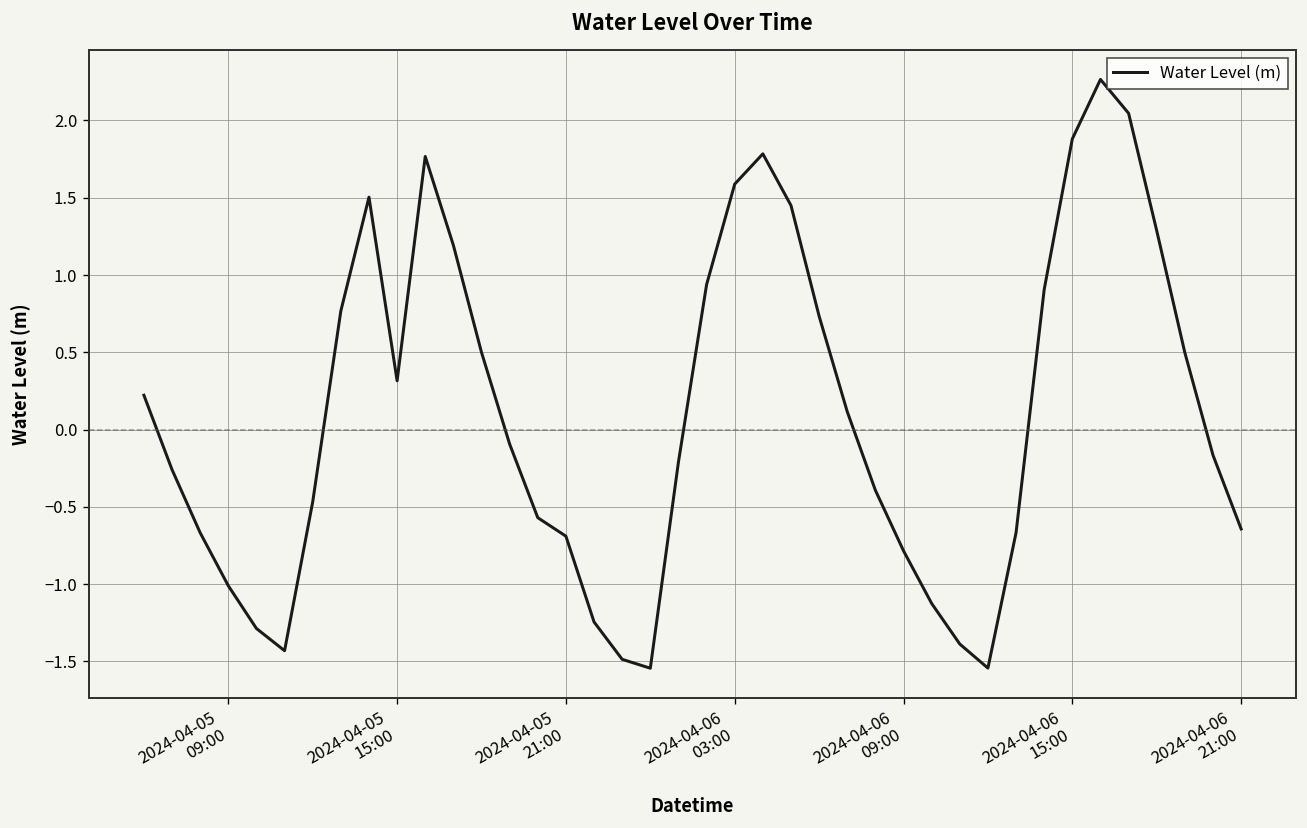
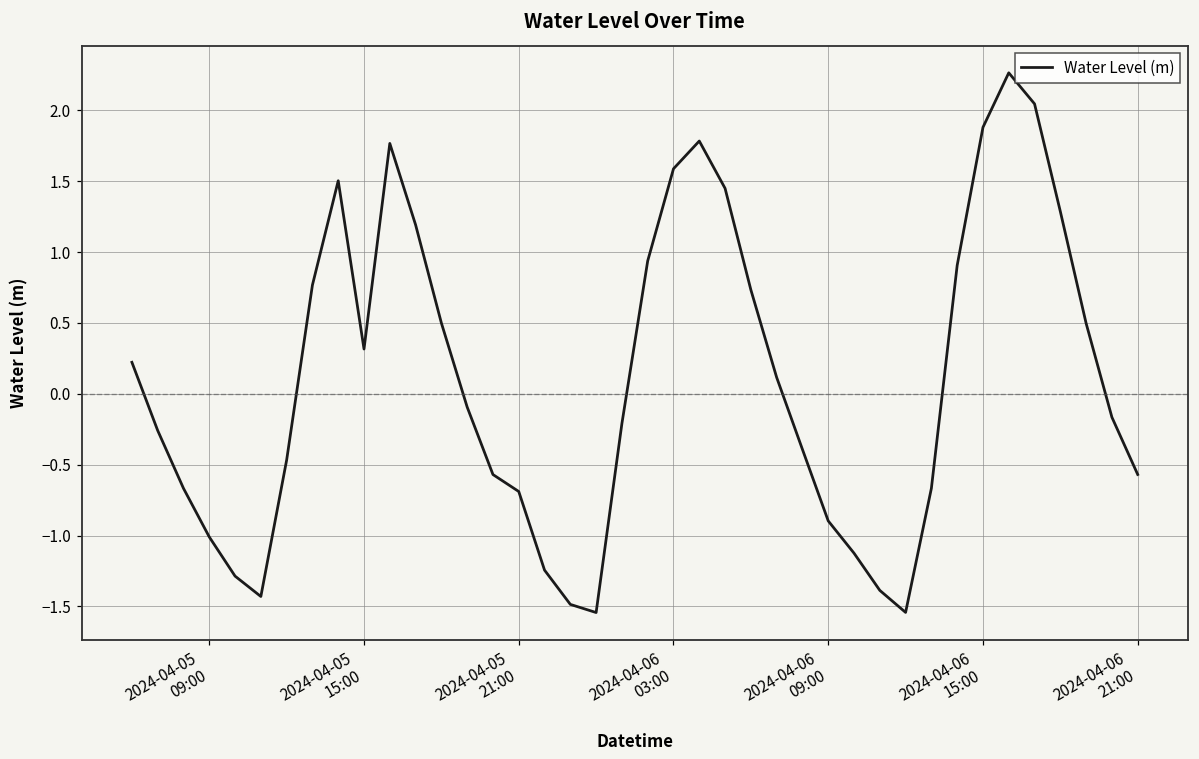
2024-04-06 09:00: -0.78 -> -0.90
2024-04-06 21:00: -0.64 -> -0.57
